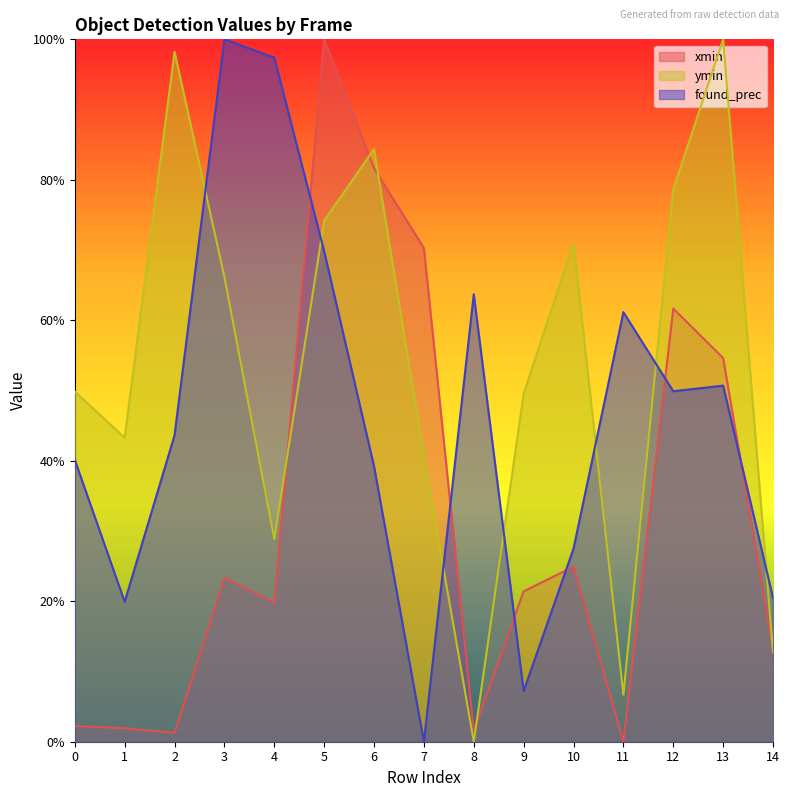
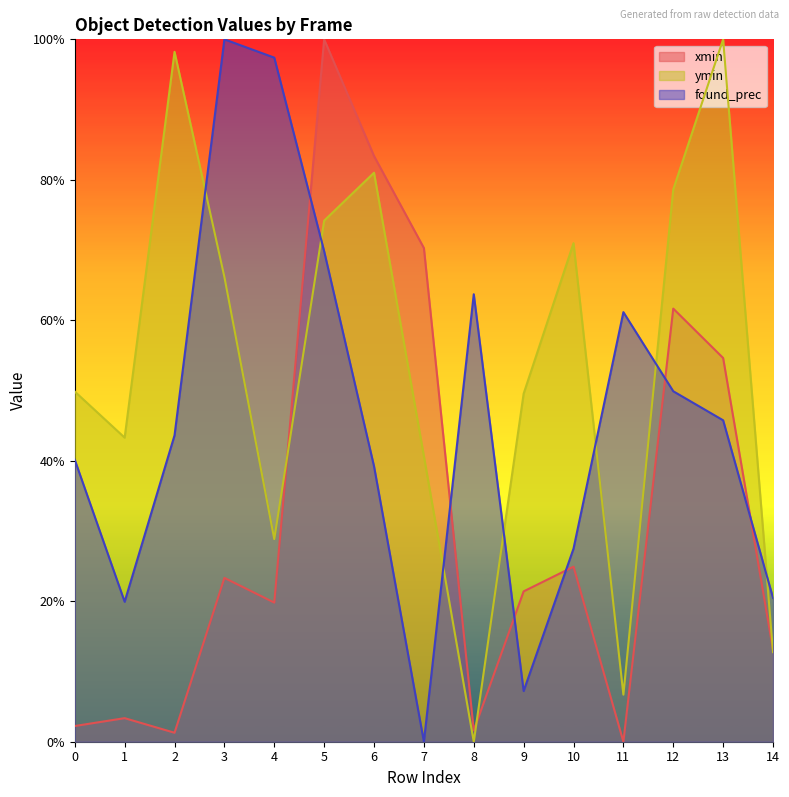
xmin, 1: 2% -> 3%
xmin, 6: 82% -> 83%
ymin, 6: 84% -> 81%
found_prec, 13: 51% -> 46%
